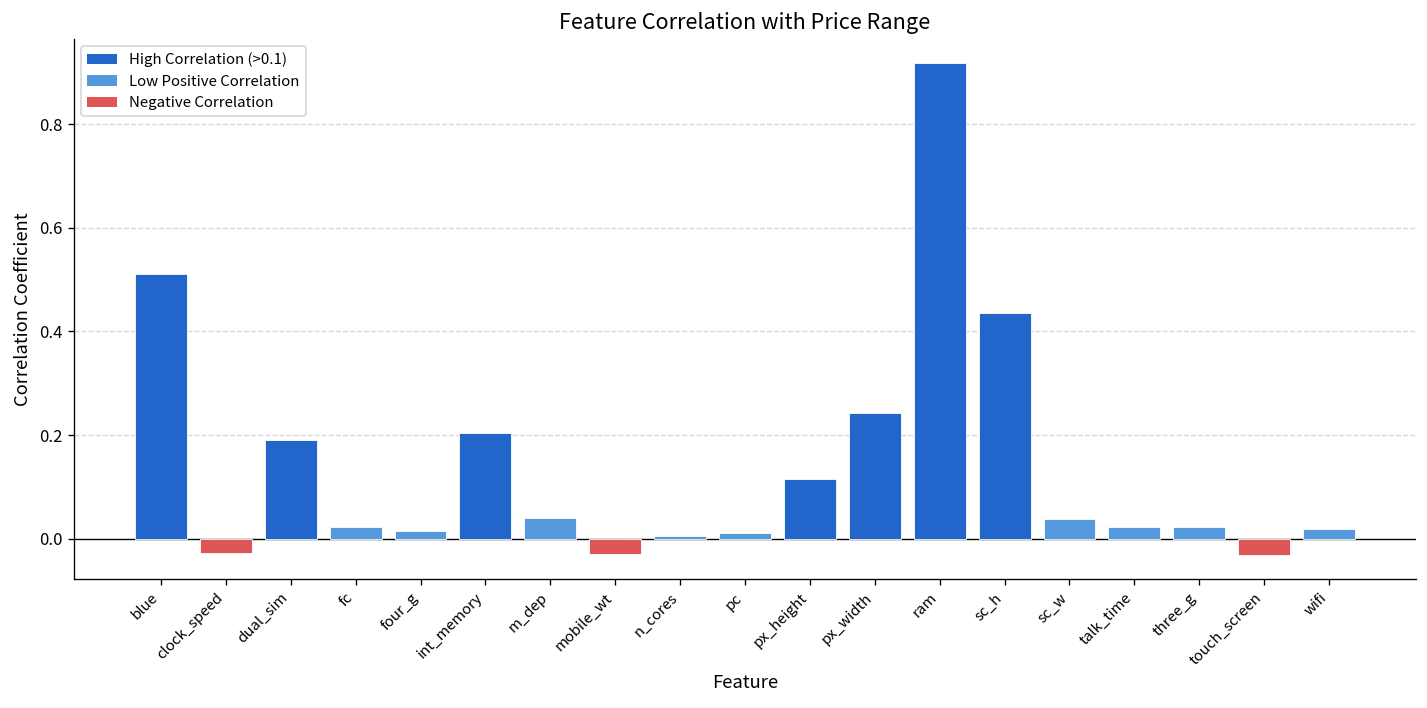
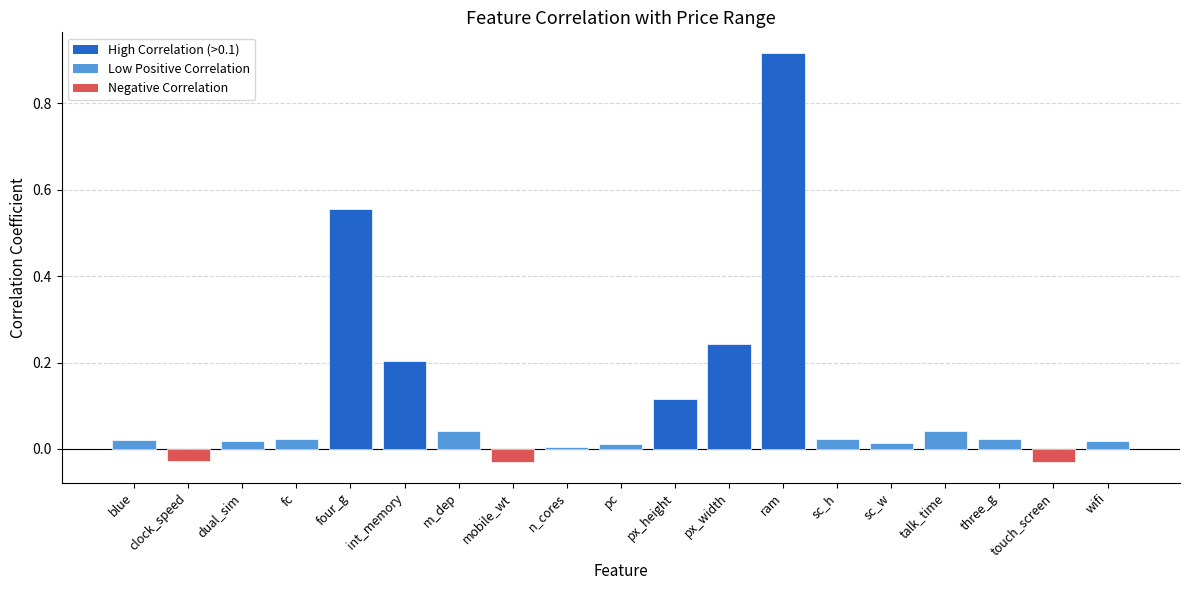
blue: 0.51 -> 0.02
dual_sim: 0.19 -> 0.02
four_g: 0.01 -> 0.56
sc_h: 0.44 -> 0.02
sc_w: 0.04 -> 0.01
talk_time: 0.02 -> 0.04
